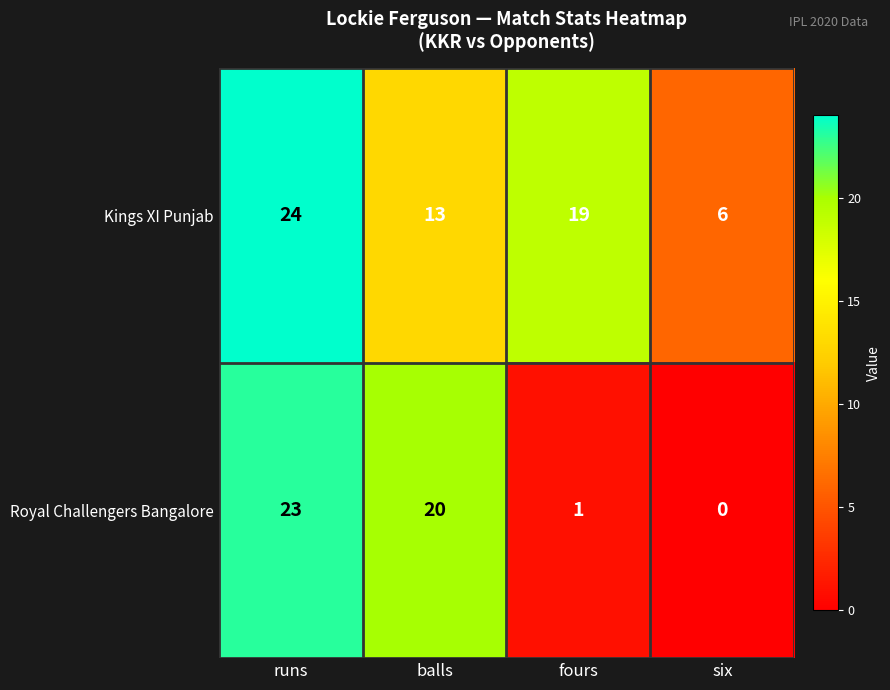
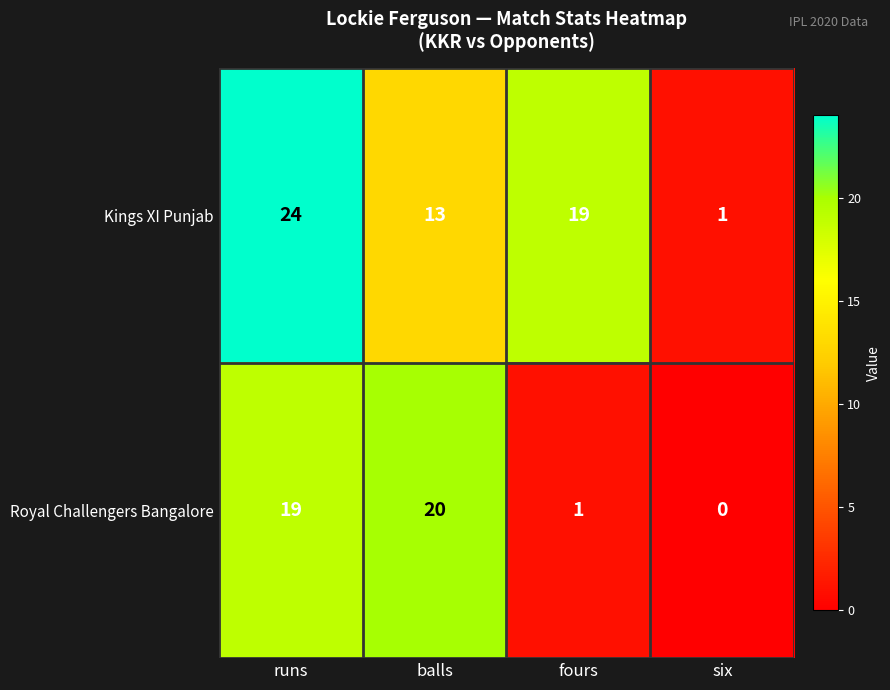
Kings XI Punjab, six: 6 -> 1
Royal Challengers Bangalore, runs: 23 -> 19
